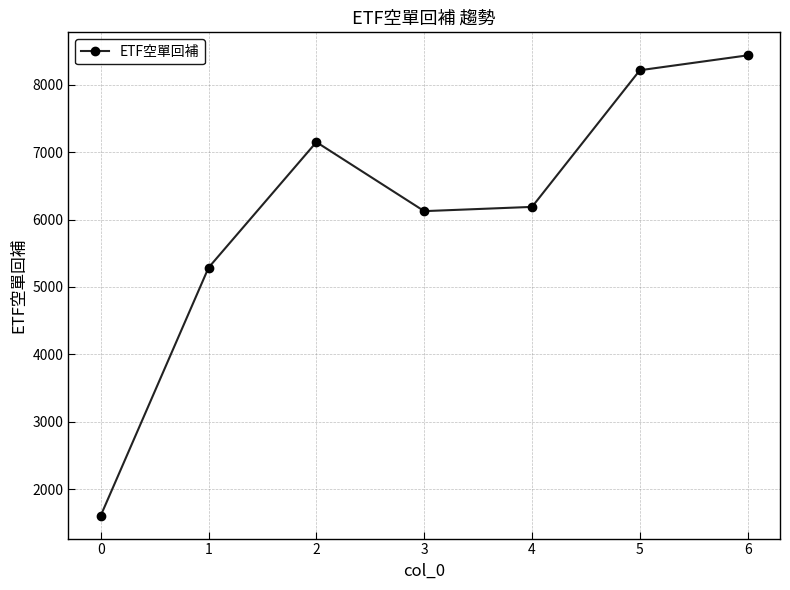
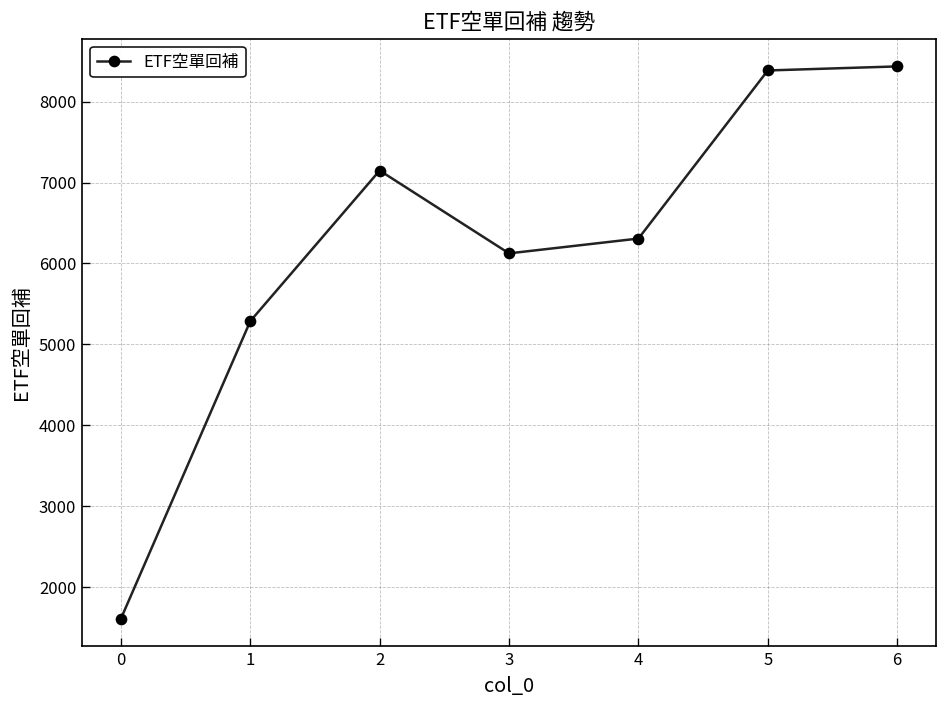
4: 6200 -> 6300
5: 8200 -> 8400
